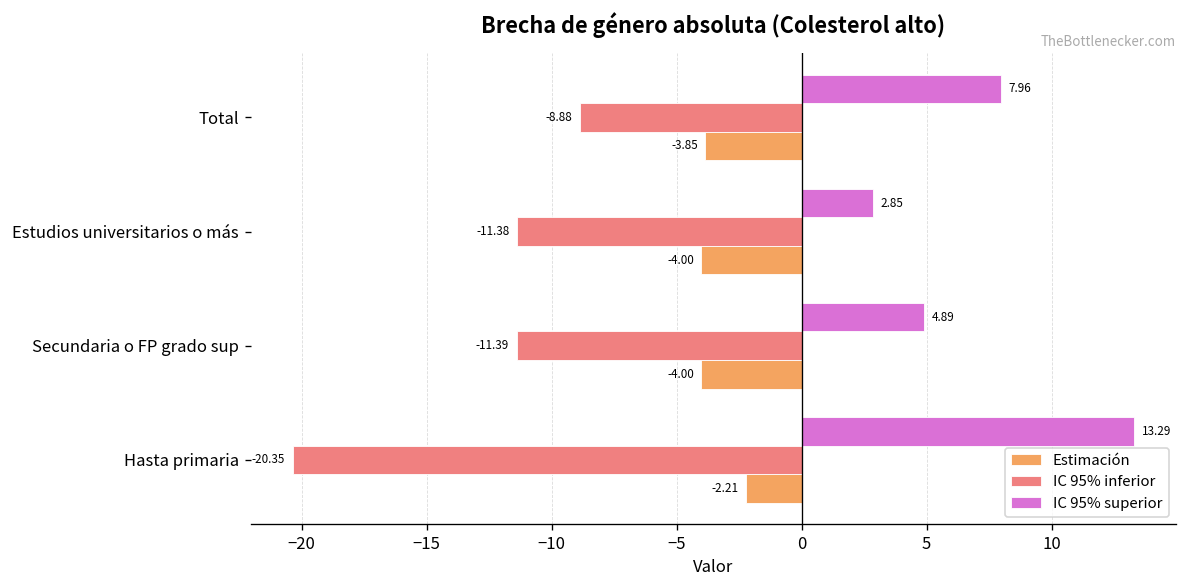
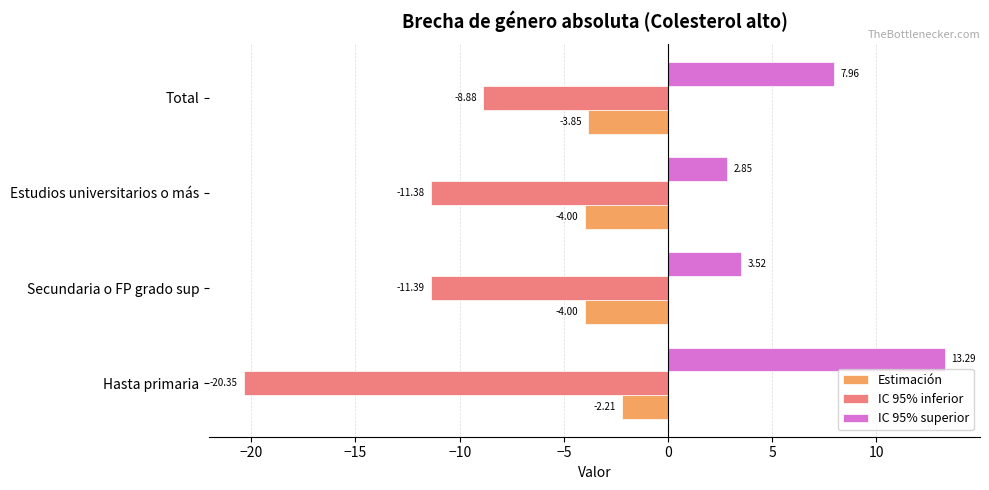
IC 95% superior, Secundaria o FP grado sup: 4.89 -> 3.52
